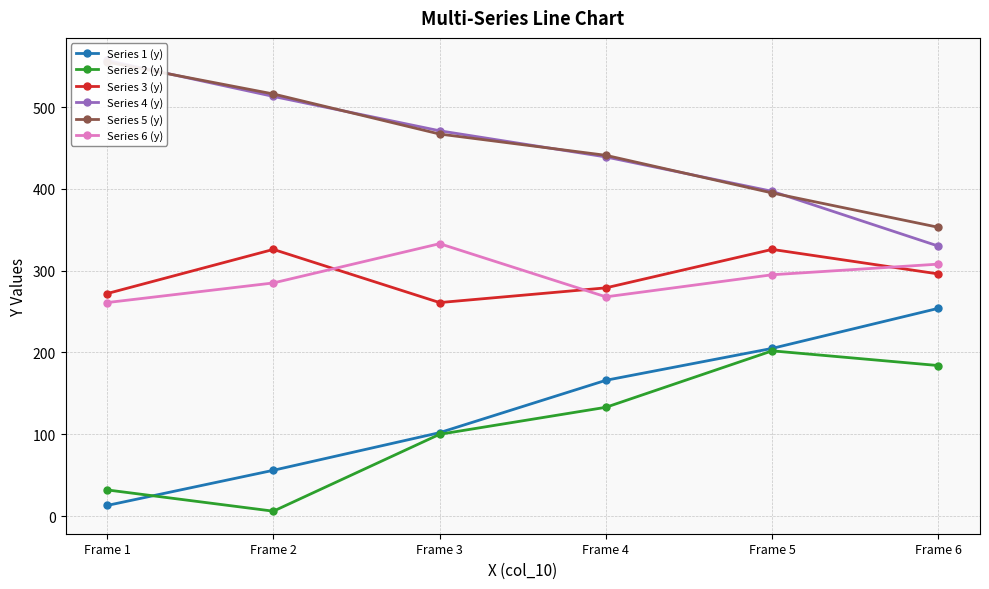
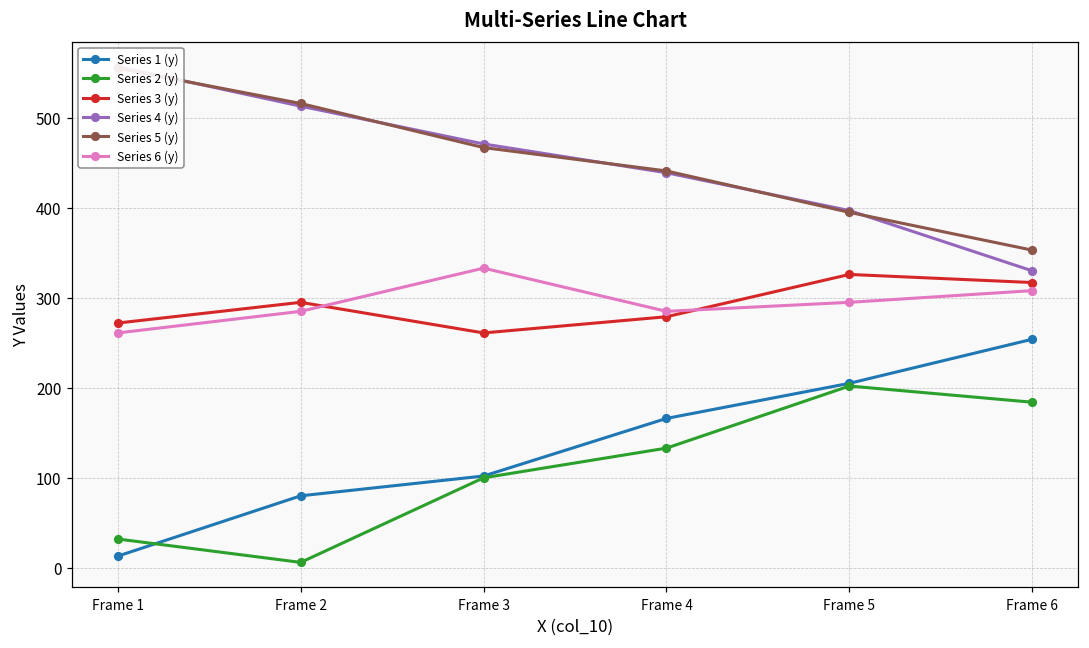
Series 1 (y), Frame 2: 60 -> 80
Series 3 (y), Frame 2: 330 -> 300
Series 6 (y), Frame 4: 270 -> 290
Series 3 (y), Frame 6: 300 -> 320
